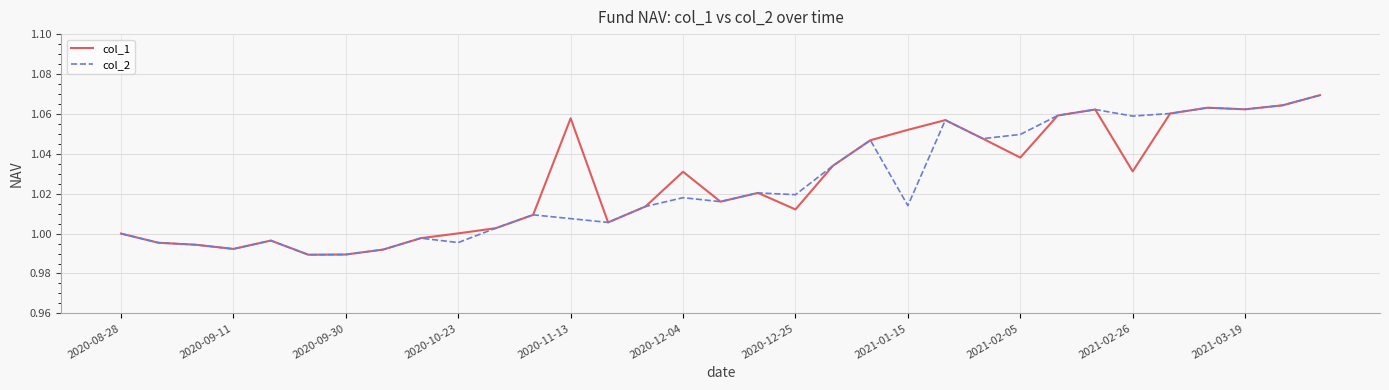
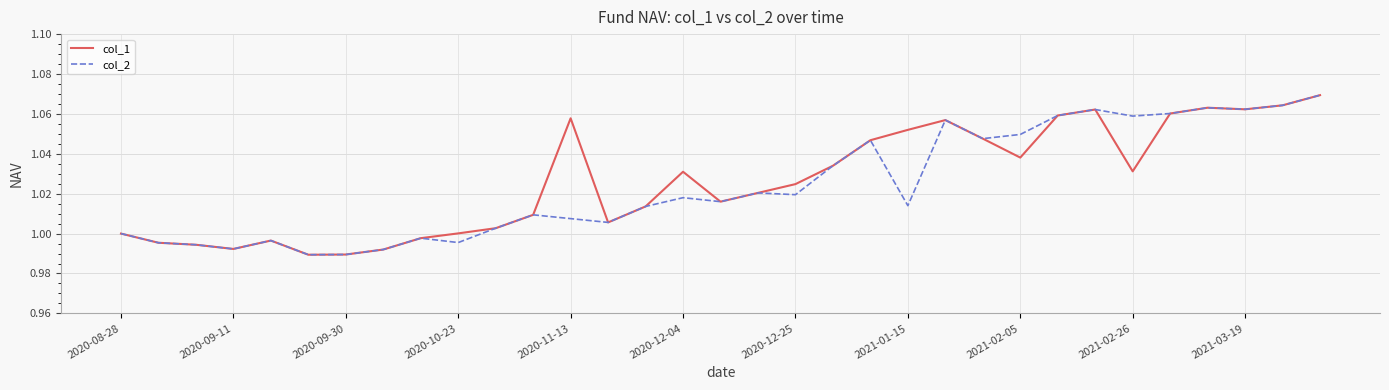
col_1, 2020-12-25: 1.012 -> 1.025
